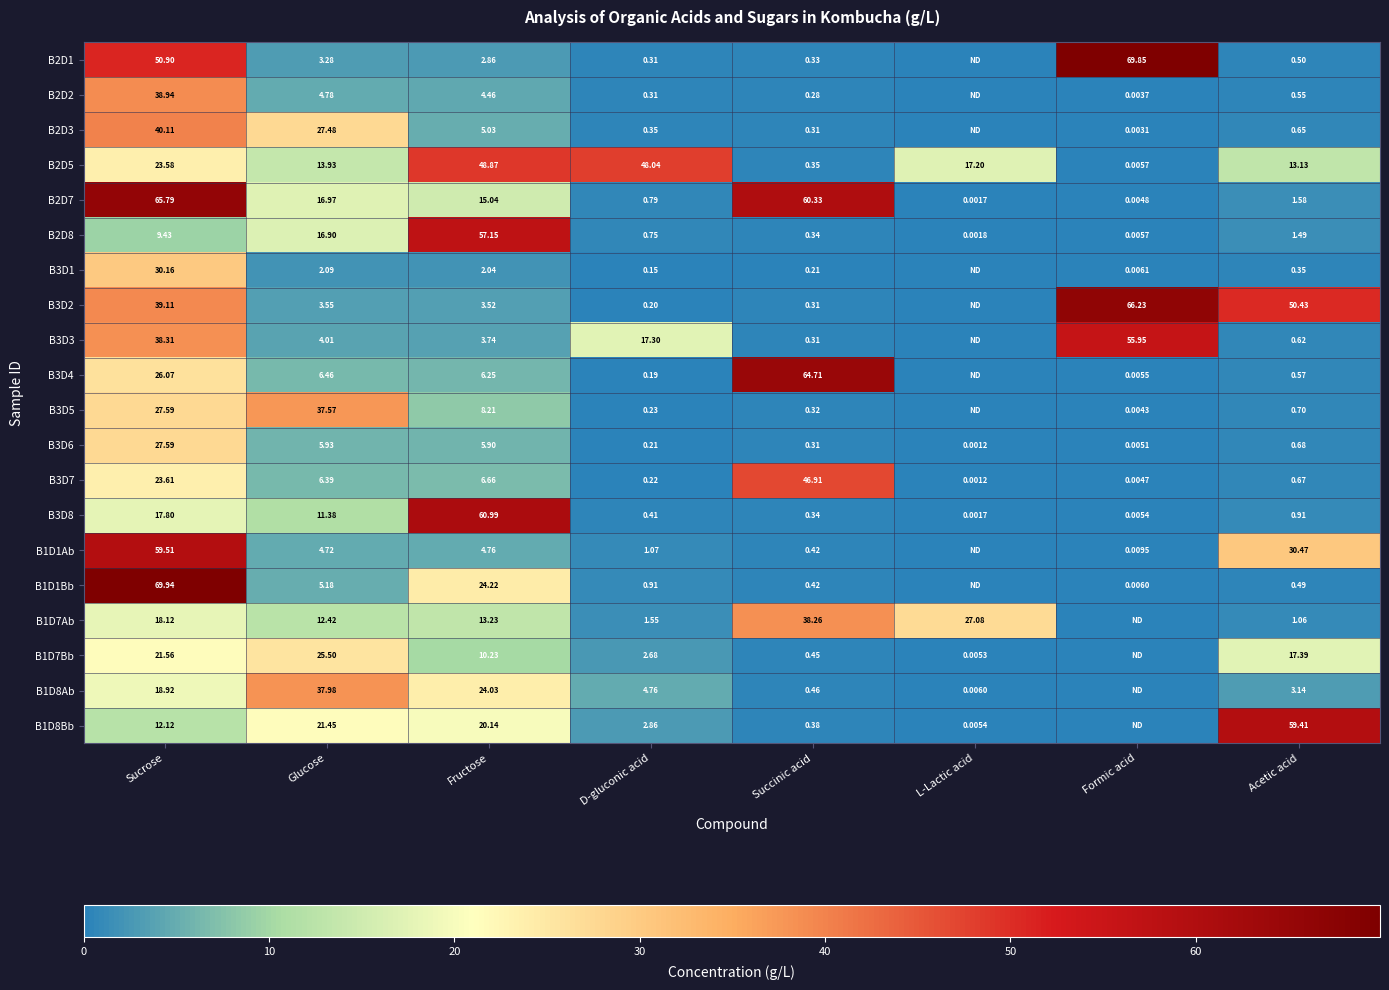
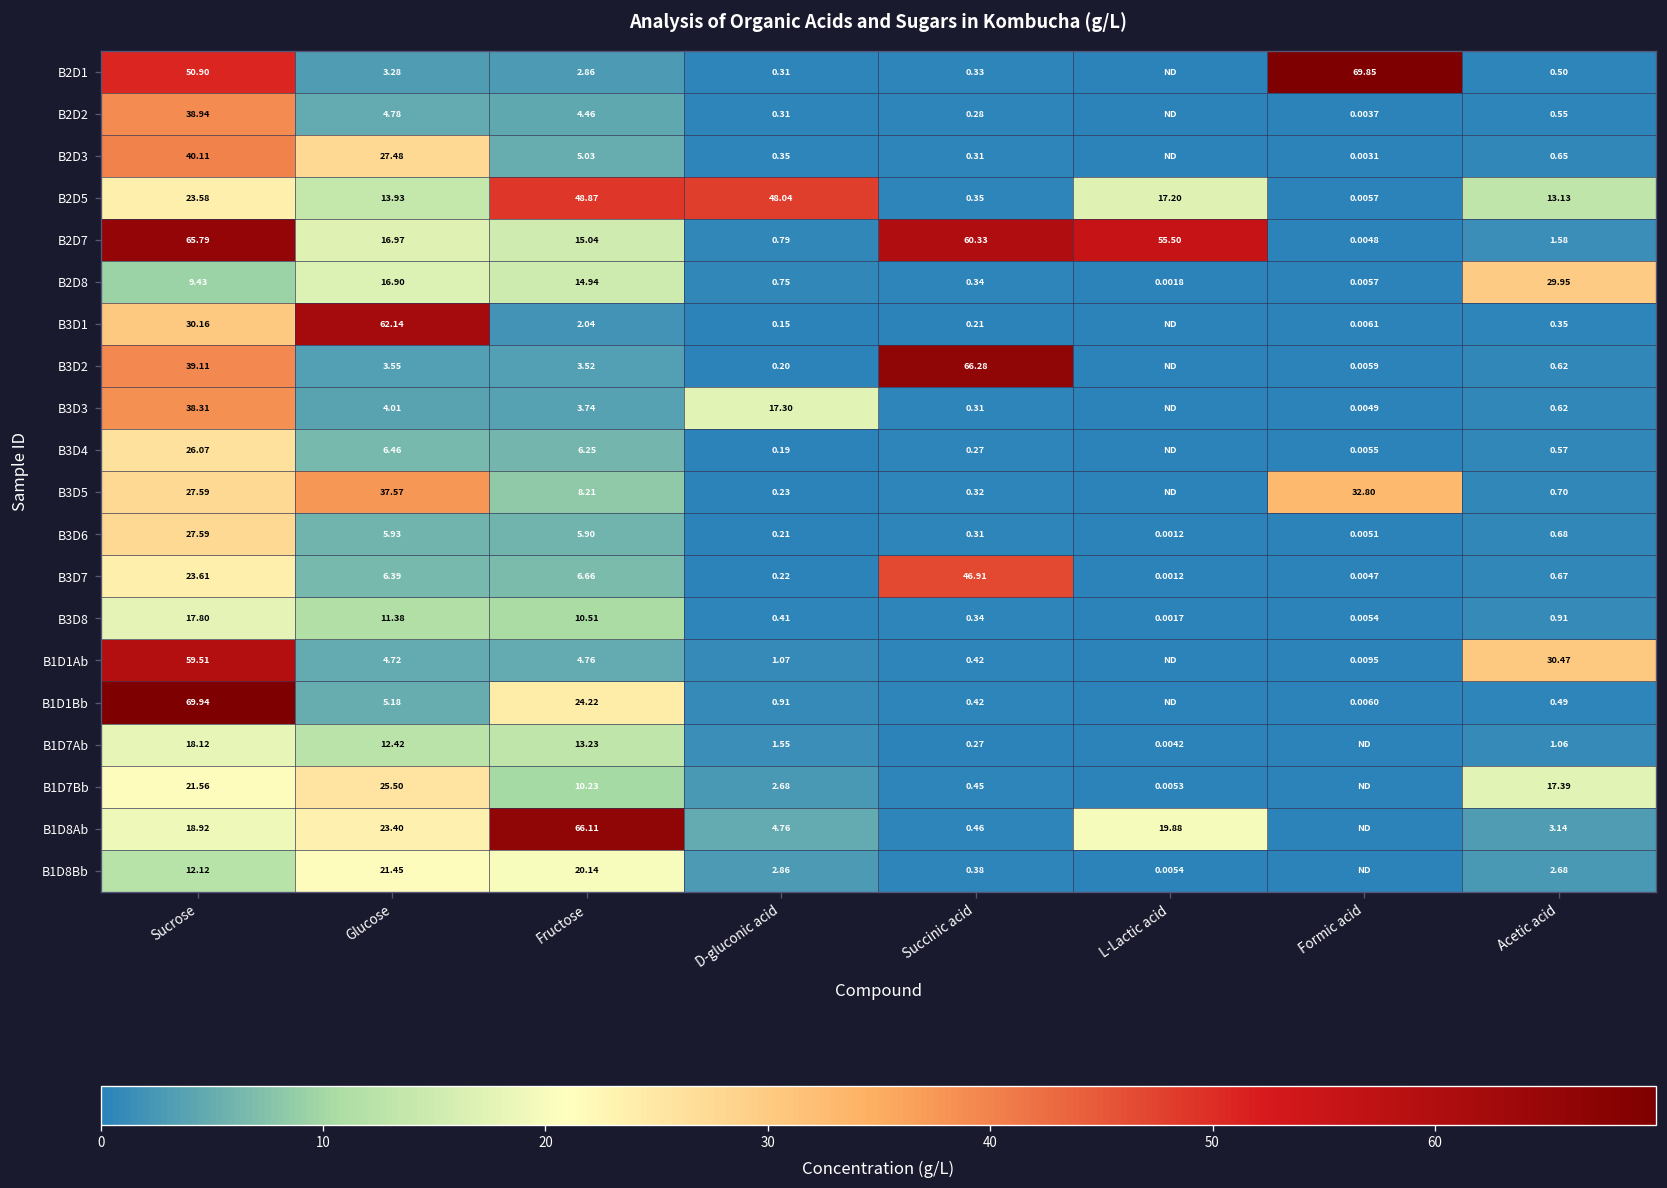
B2D7, L-Lactic acid: 0.0017 -> 55.50
B2D8, Fructose: 57.15 -> 14.94
B2D8, Acetic acid: 1.49 -> 29.95
B3D1, Glucose: 2.09 -> 62.14
B3D2, Succinic acid: 0.31 -> 66.28
B3D2, Formic acid: 66.23 -> 0.0059
B3D2, Acetic acid: 50.43 -> 0.62
B3D3, Formic acid: 55.95 -> 0.0049
B3D4, Succinic acid: 64.71 -> 0.27
B3D5, Formic acid: 0.0043 -> 32.80
B3D8, Fructose: 60.99 -> 10.51
B1D7Ab, Succinic acid: 38.26 -> 0.27
B1D7Ab, L-Lactic acid: 27.08 -> 0.0042
B1D8Ab, Glucose: 37.98 -> 23.40
B1D8Ab, Fructose: 24.03 -> 66.11
B1D8Ab, L-Lactic acid: 0.0060 -> 19.88
B1D8Bb, Acetic acid: 59.41 -> 2.68
